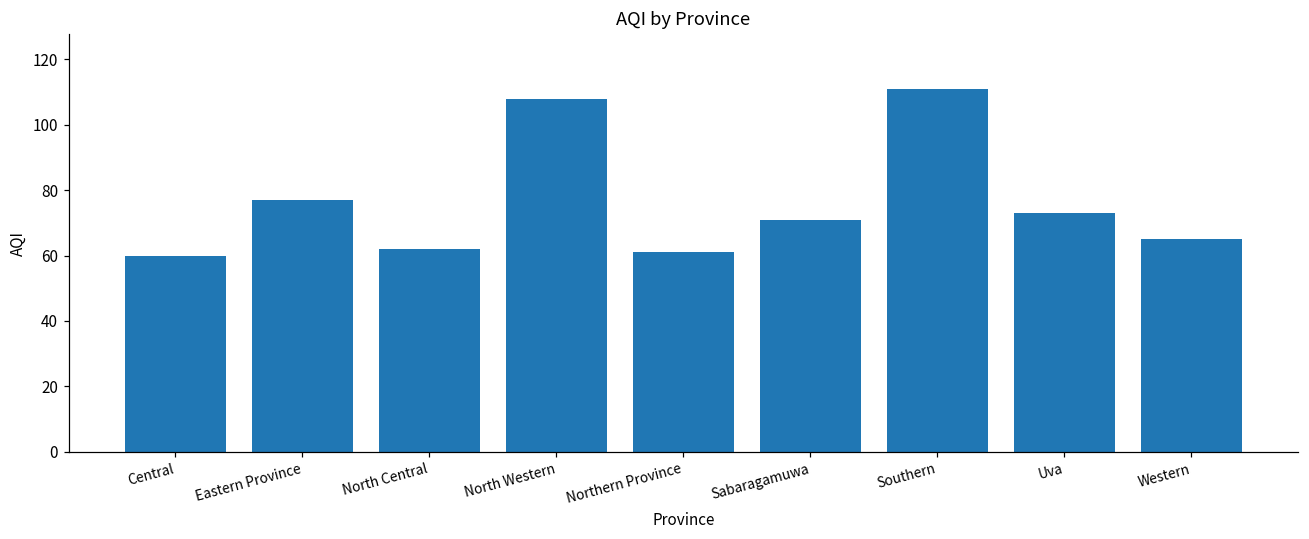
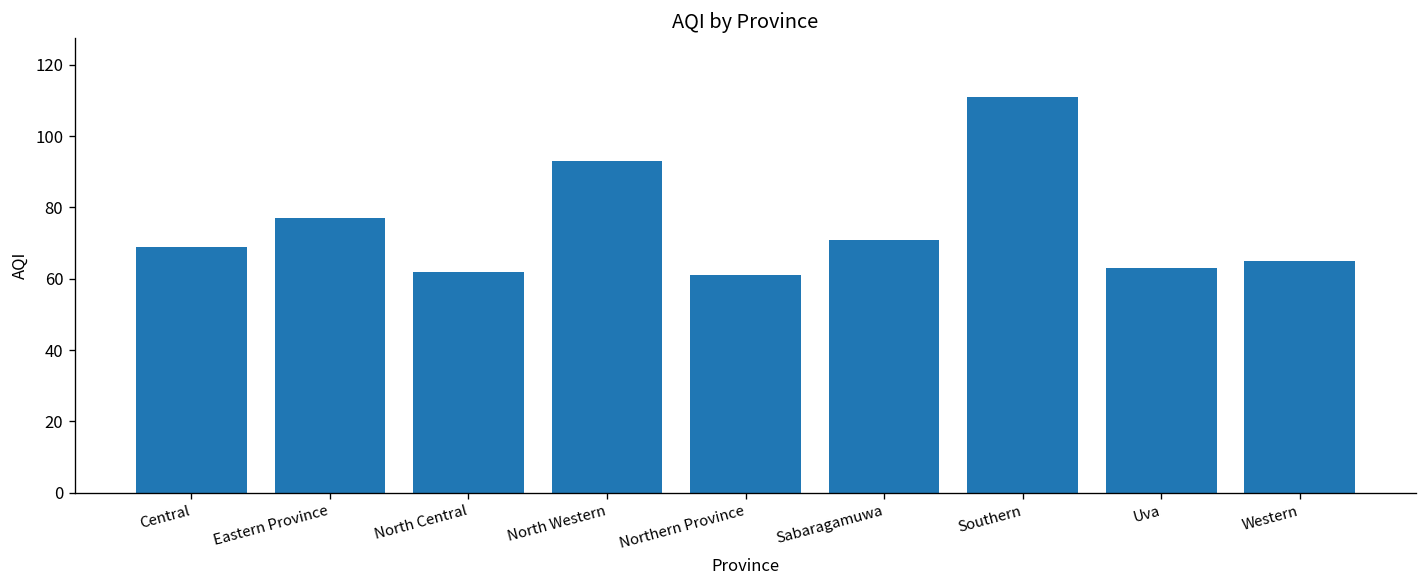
Central: 60 -> 69
North Western: 108 -> 93
Uva: 73 -> 63
